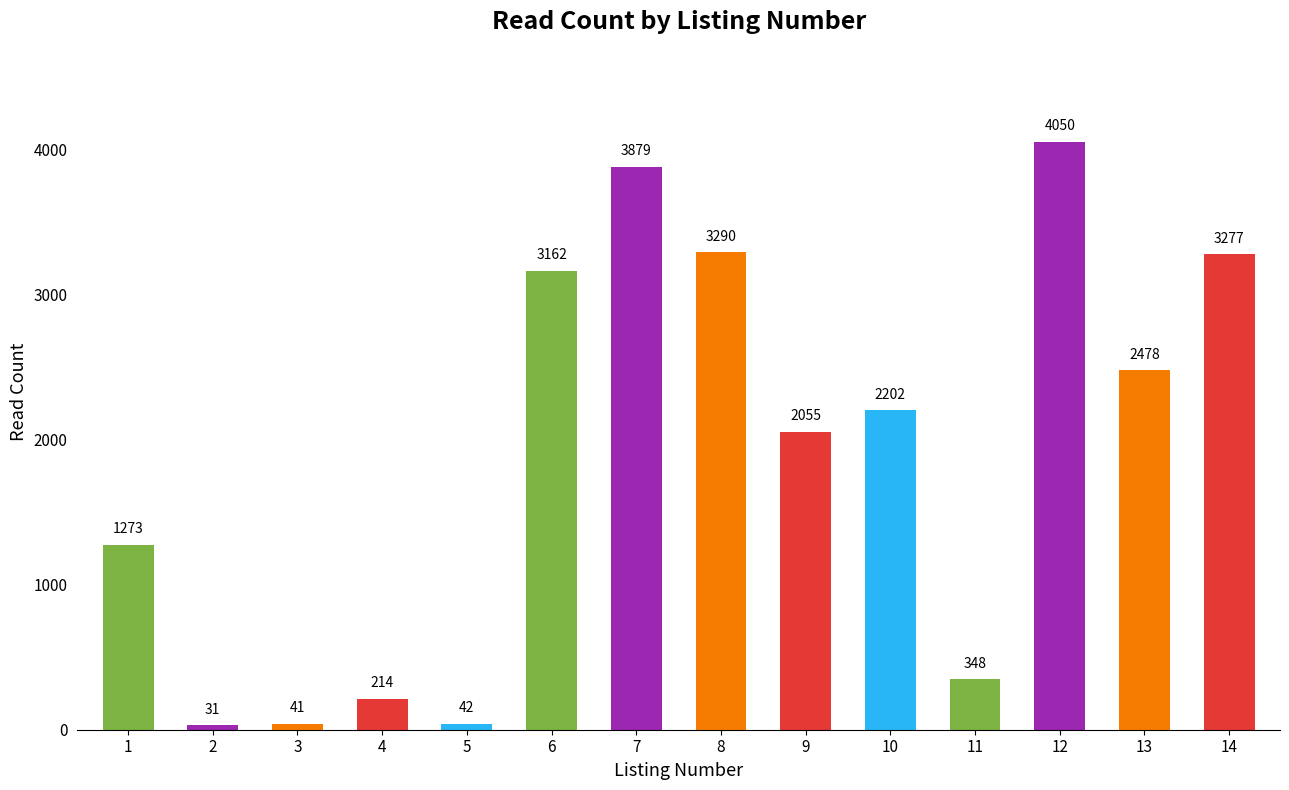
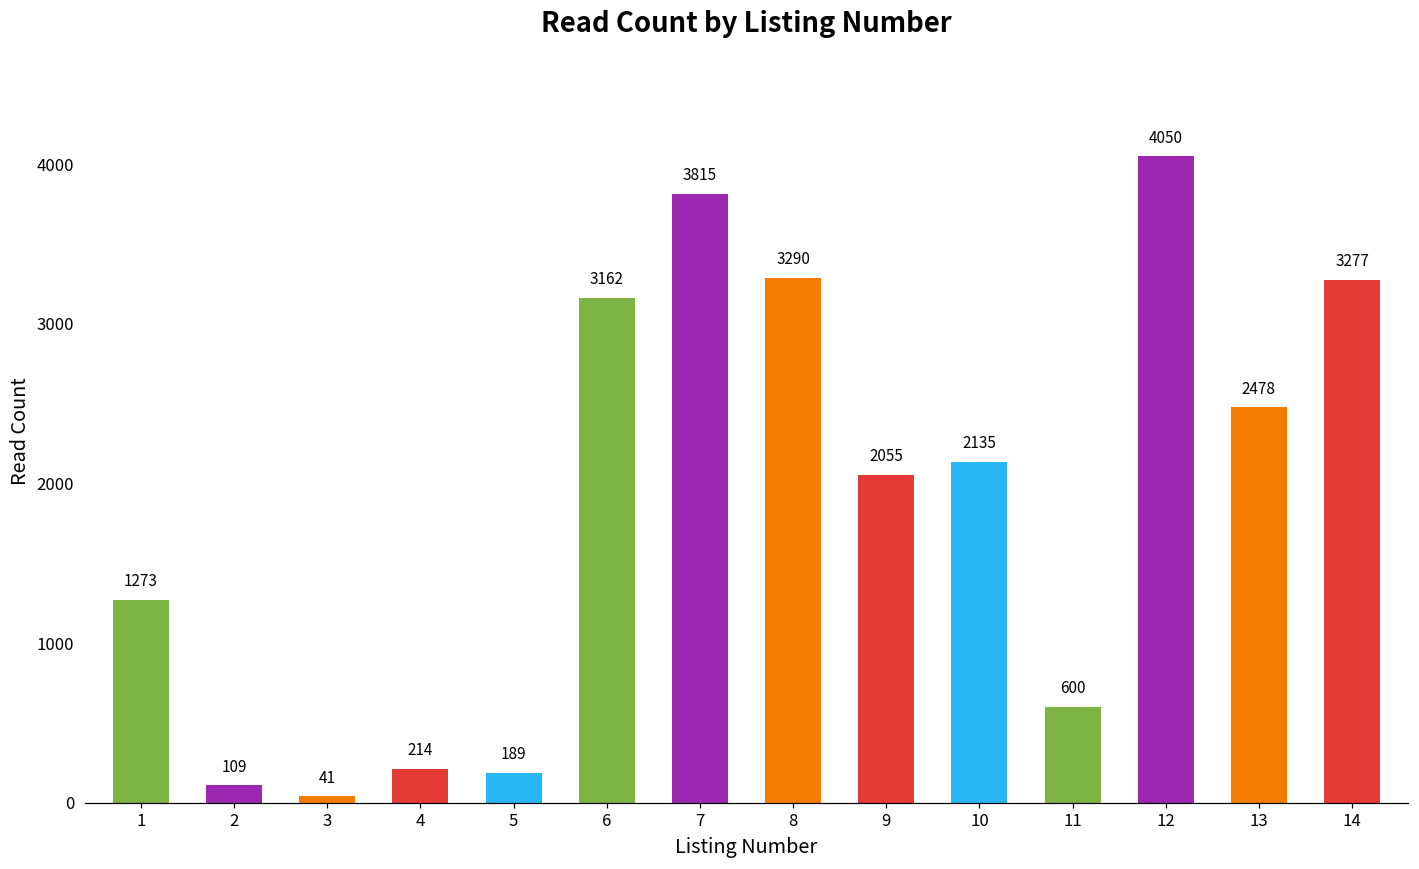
2: 31 -> 109
5: 42 -> 189
7: 3879 -> 3815
10: 2202 -> 2135
11: 348 -> 600
